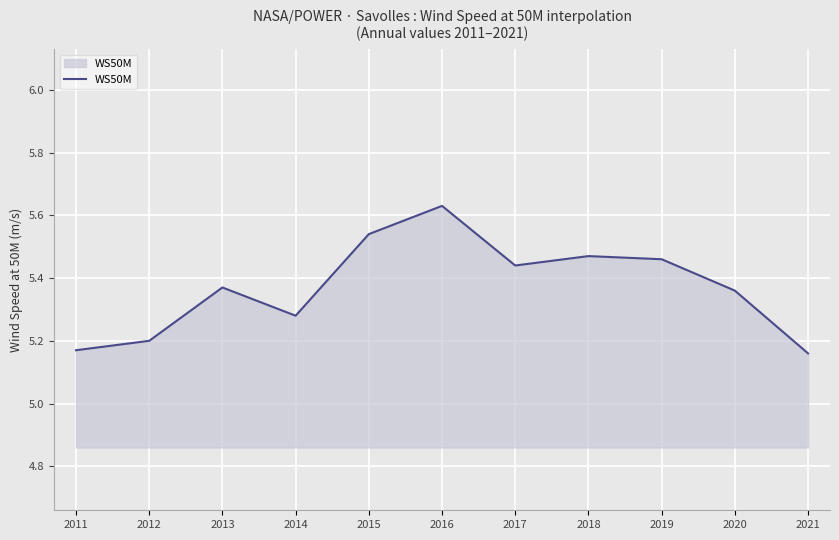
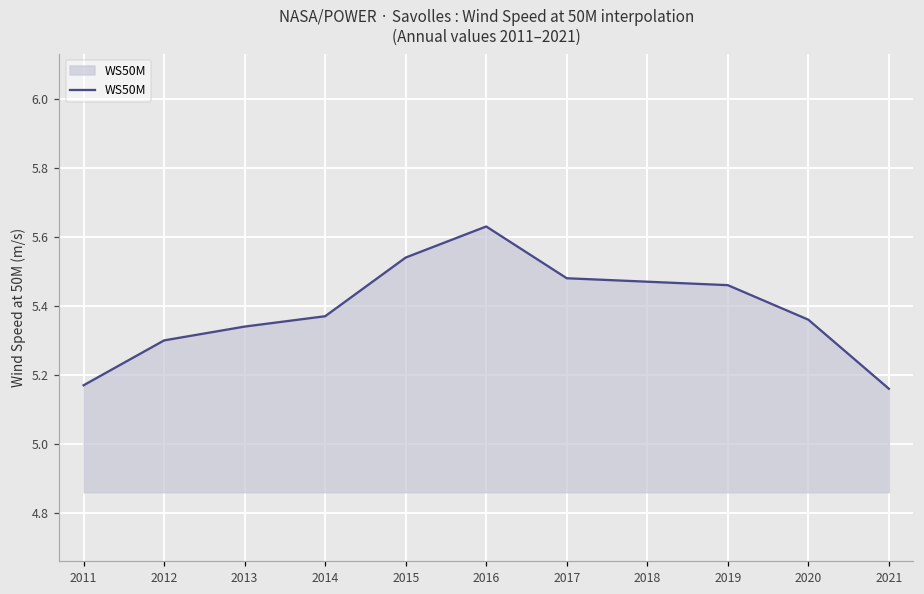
2012: 5.2 -> 5.3
2013: 5.37 -> 5.34
2014: 5.28 -> 5.37
2017: 5.44 -> 5.48
